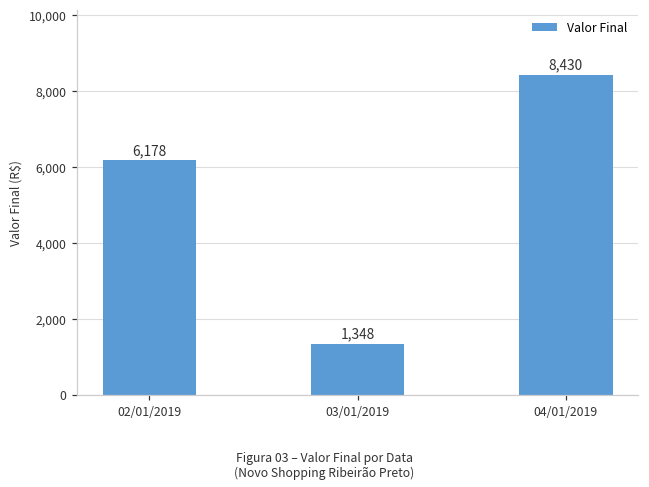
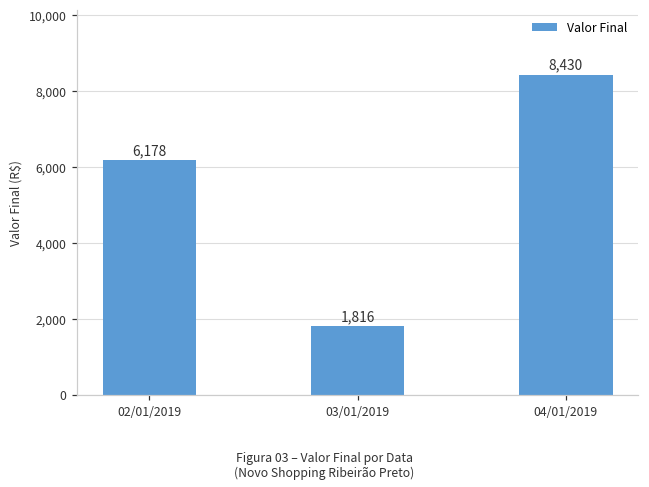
03/01/2019: 1,348 -> 1,816
